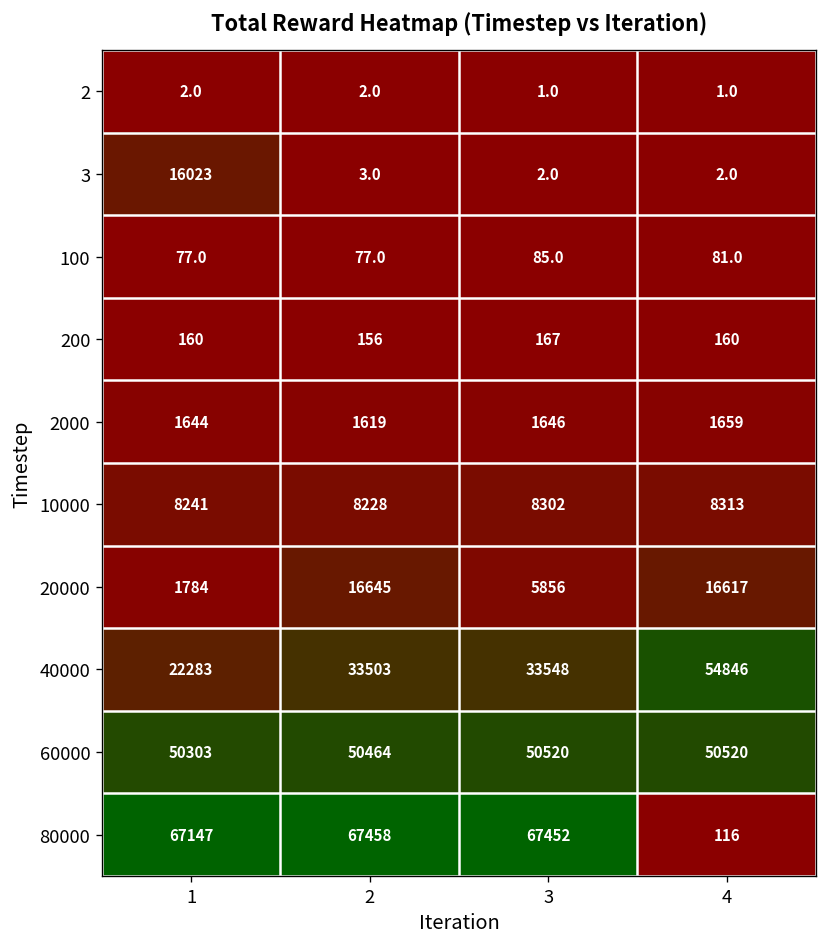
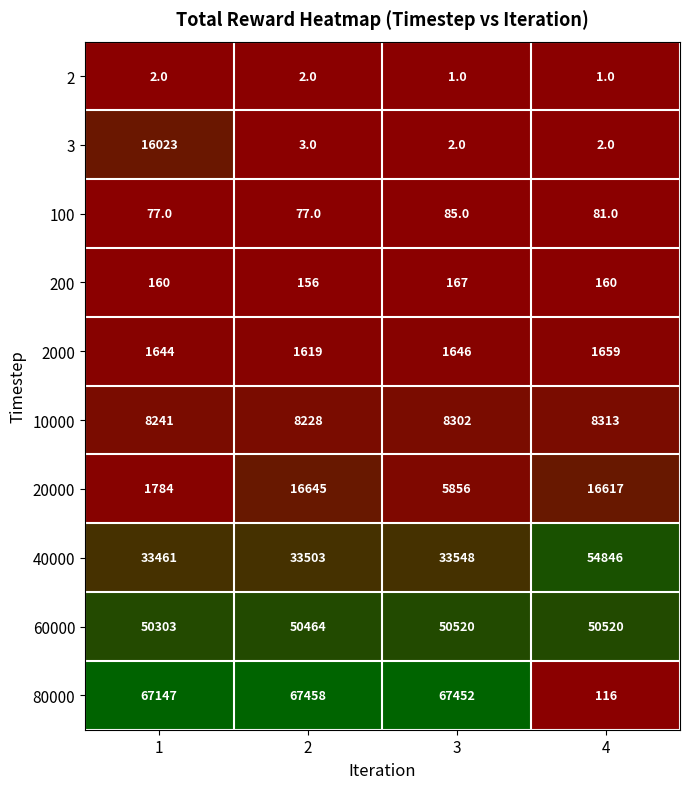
40000, 1: 22283 -> 33461
